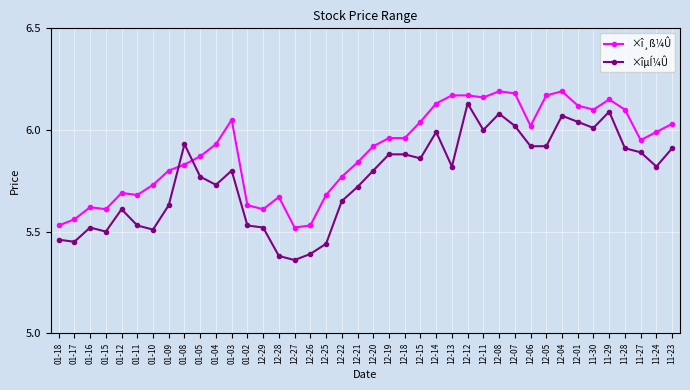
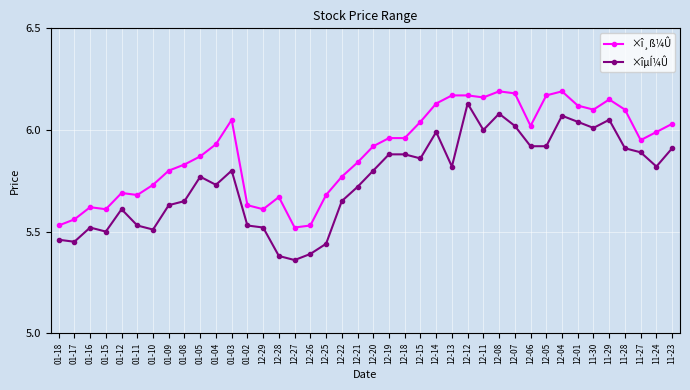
×îµÍ¼Û, 01-08: 5.93 -> 5.65
×îµÍ¼Û, 11-29: 6.09 -> 6.05
